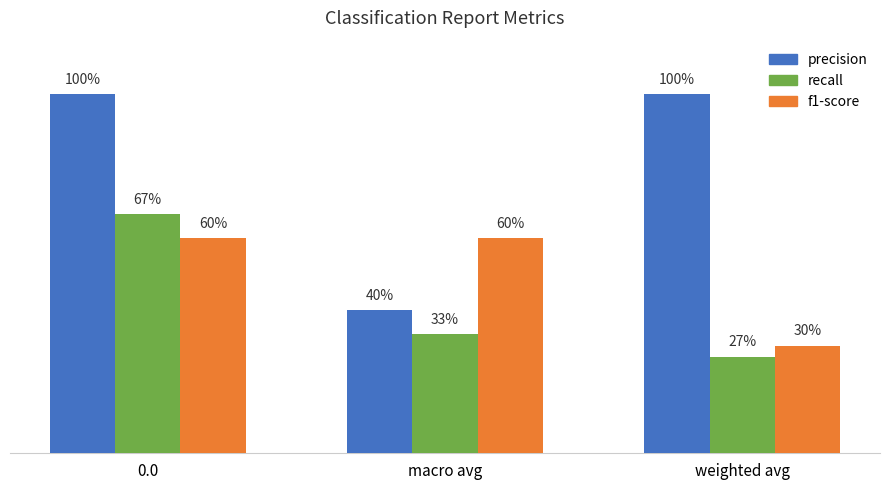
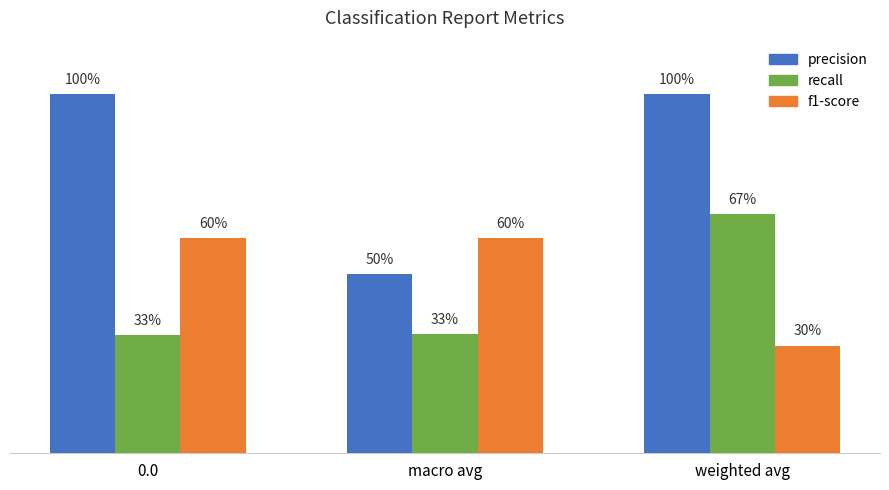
recall, 0.0: 67% -> 33%
precision, macro avg: 40% -> 50%
recall, weighted avg: 27% -> 67%
